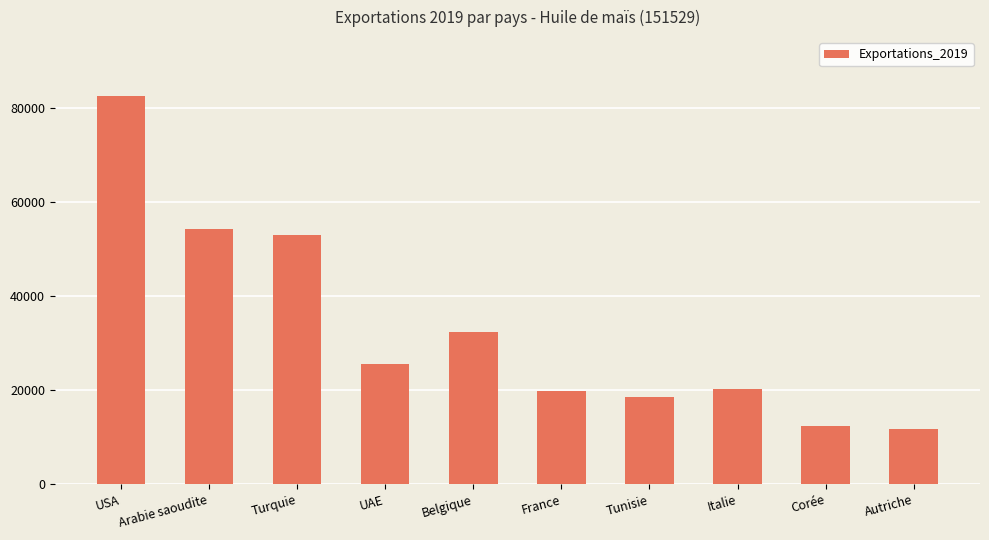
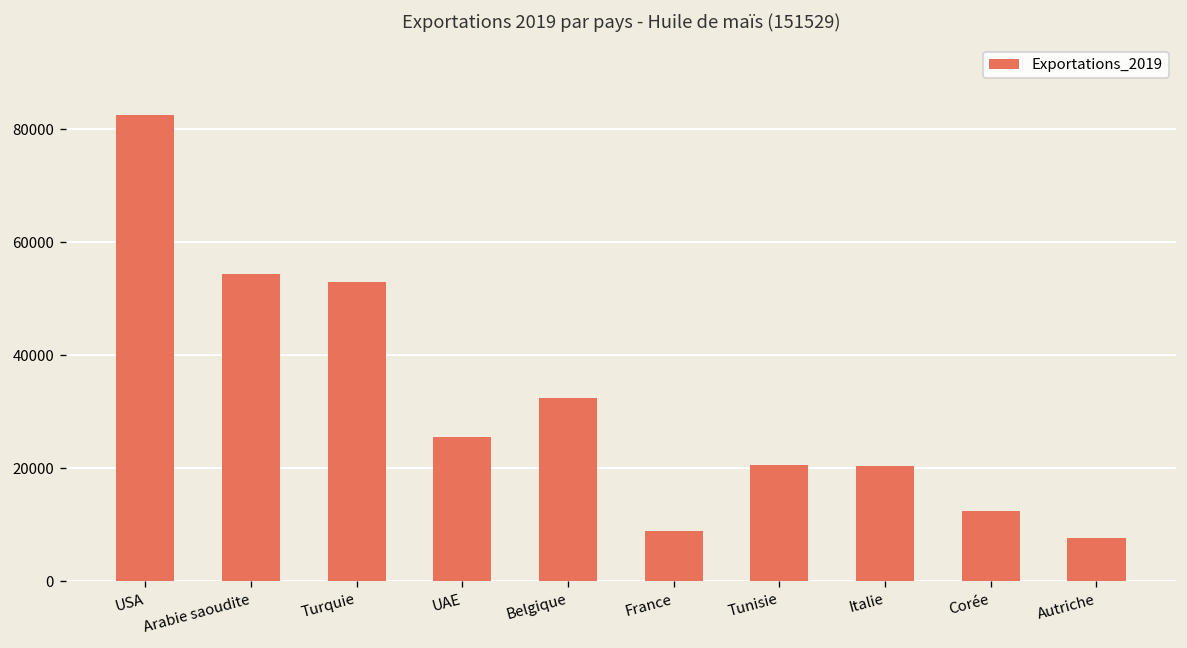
France: 20000 -> 9000
Tunisie: 18000 -> 21000
Autriche: 12000 -> 8000
